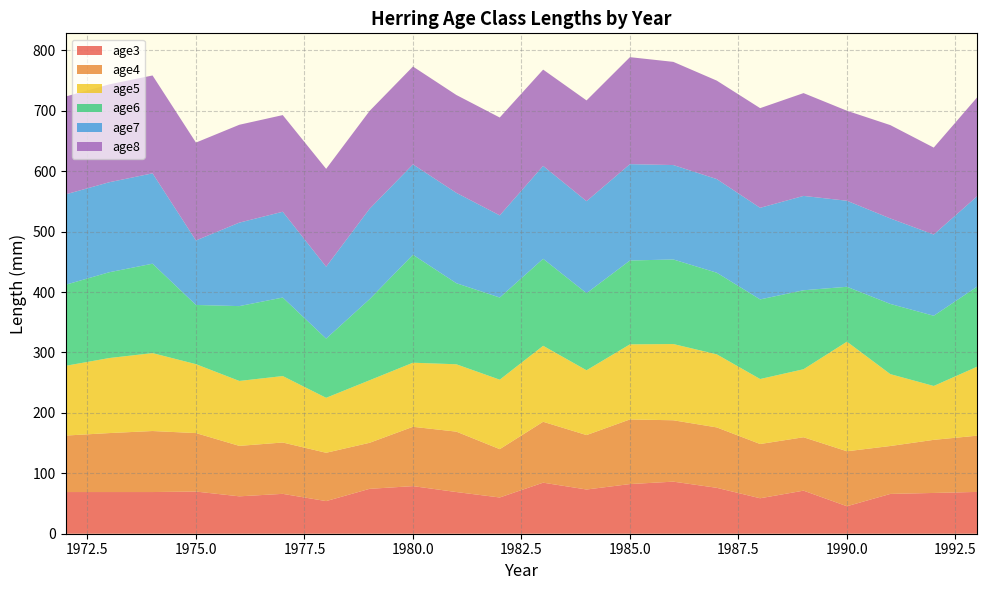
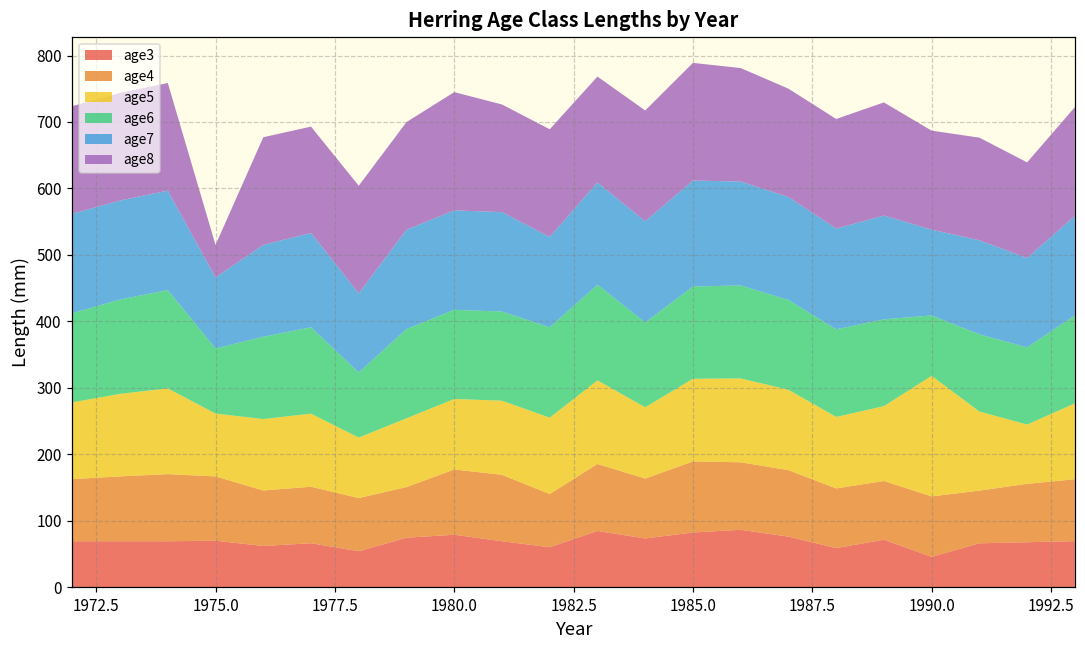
age5, 1975.0: 110 -> 90
age8, 1975.0: 160 -> 50
age6, 1980.0: 180 -> 130
age8, 1980.0: 160 -> 180
age7, 1990.0: 140 -> 130
